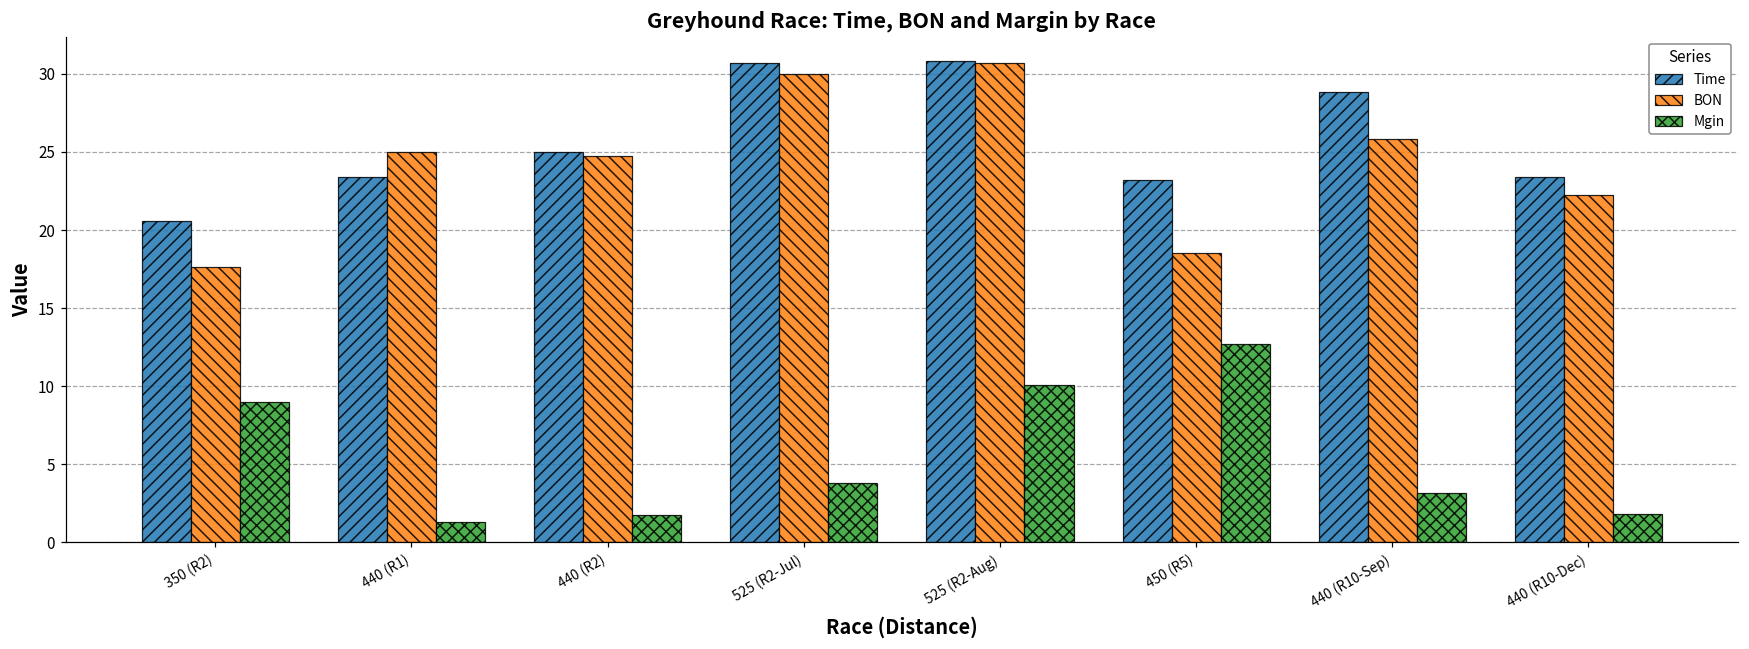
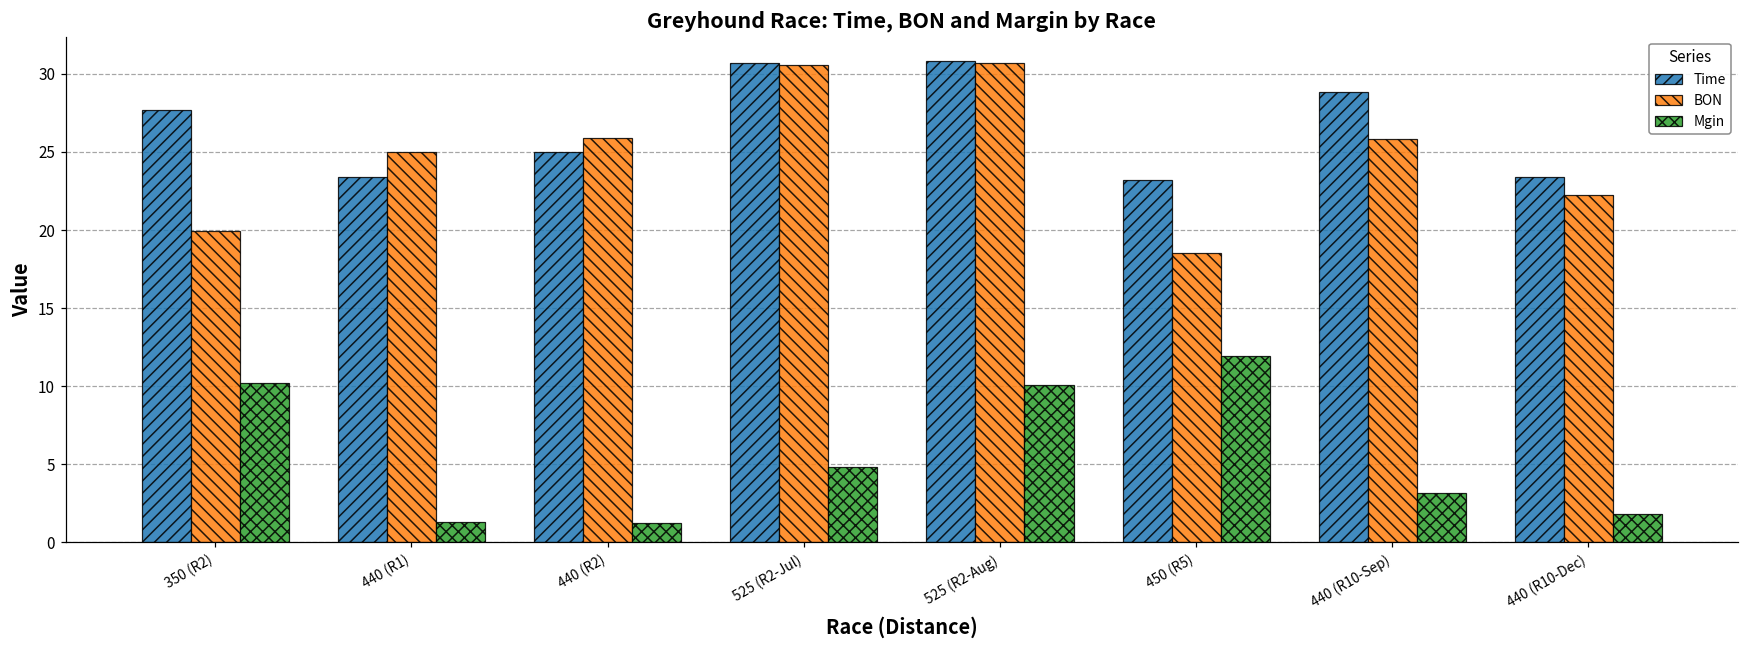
Time, 350 (R2): 20.6 -> 27.7
BON, 350 (R2): 17.6 -> 20.0
Mgin, 350 (R2): 9.0 -> 10.2
BON, 440 (R2): 24.8 -> 25.9
Mgin, 440 (R2): 1.8 -> 1.2
BON, 525 (R2-Jul): 30.0 -> 30.6
Mgin, 525 (R2-Jul): 3.8 -> 4.9
Mgin, 450 (R5): 12.7 -> 11.9
